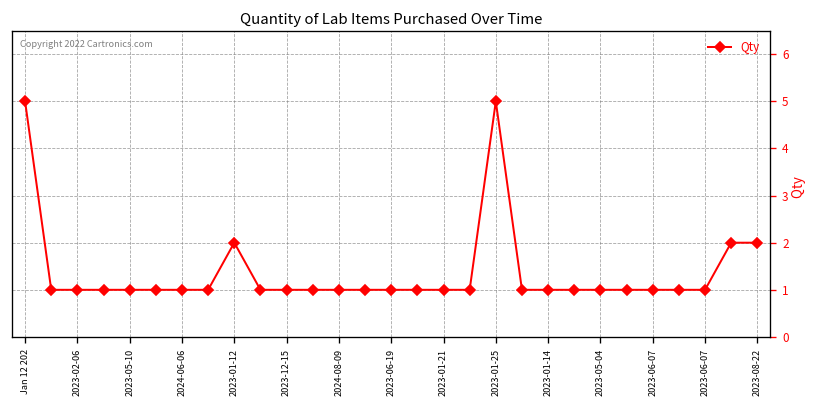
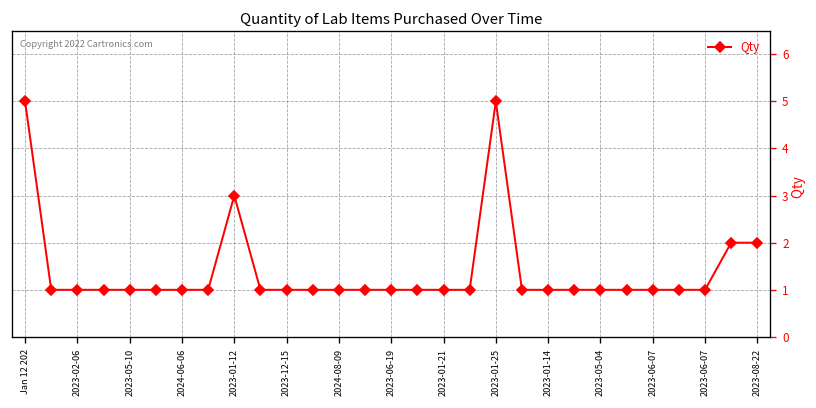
2023-01-12: 2 -> 3
